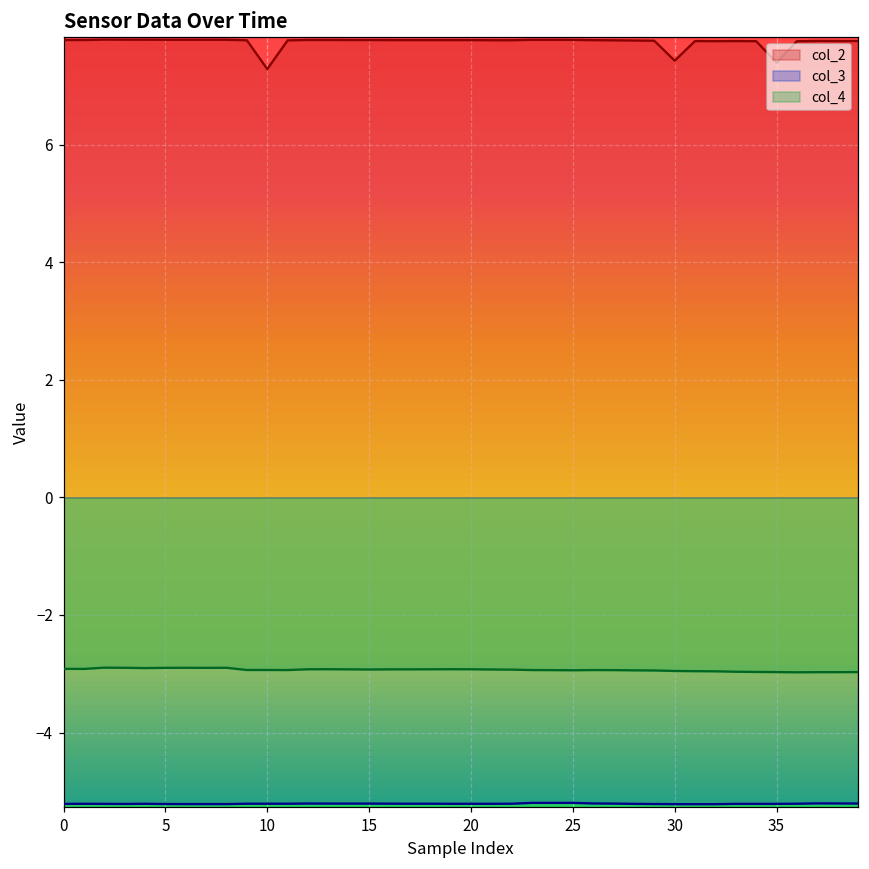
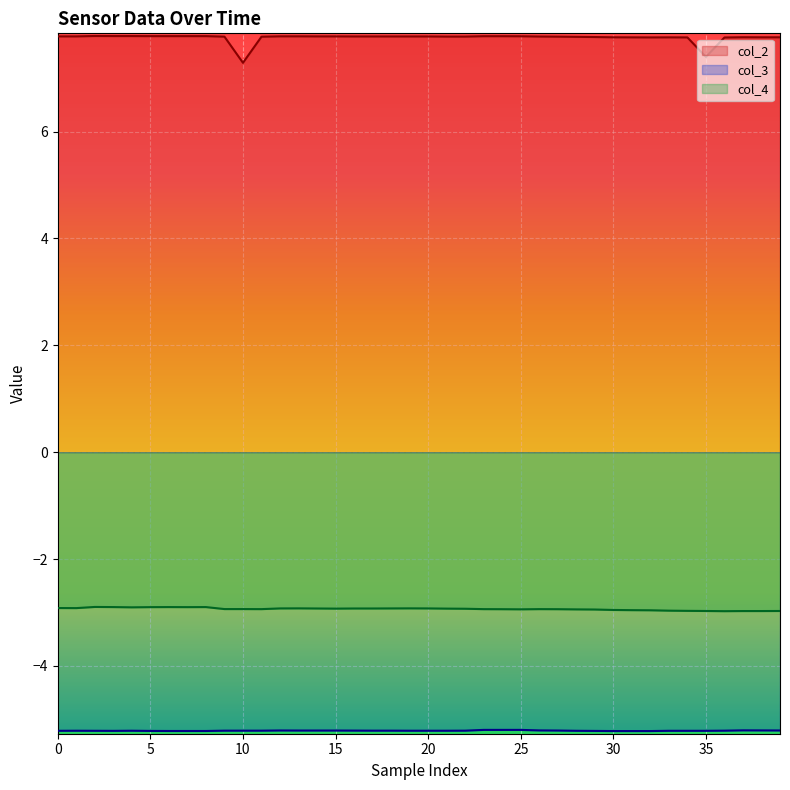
col_2, 30: 7.4 -> 7.8
